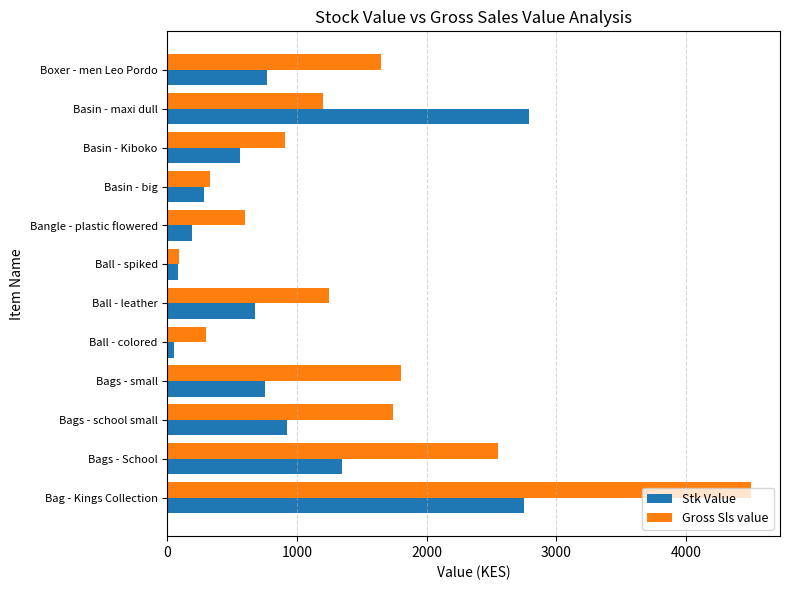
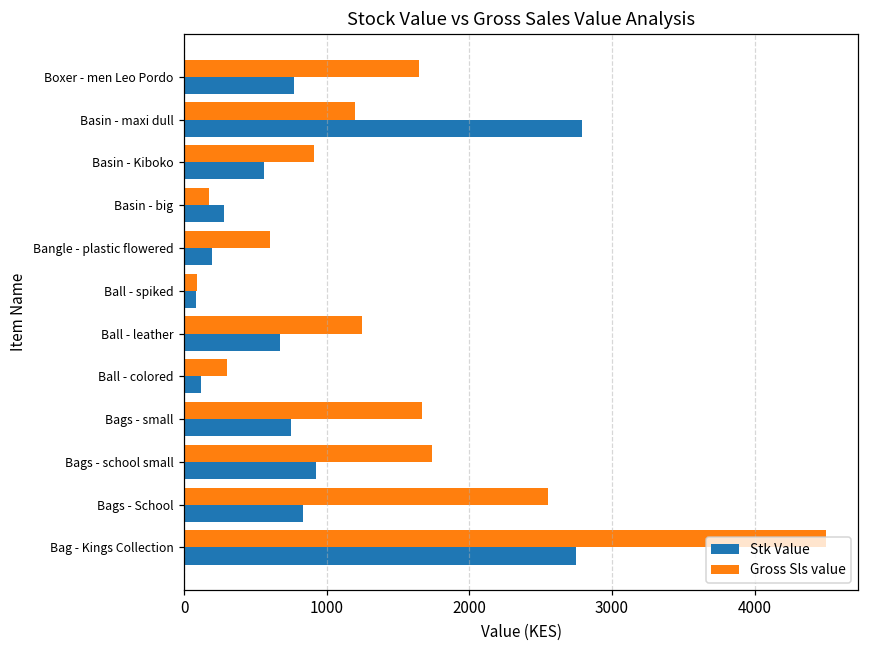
Gross Sls value, Basin - big: 330 -> 180
Stk Value, Ball - colored: 50 -> 120
Gross Sls value, Bags - small: 1800 -> 1670
Stk Value, Bags - School: 1350 -> 830
